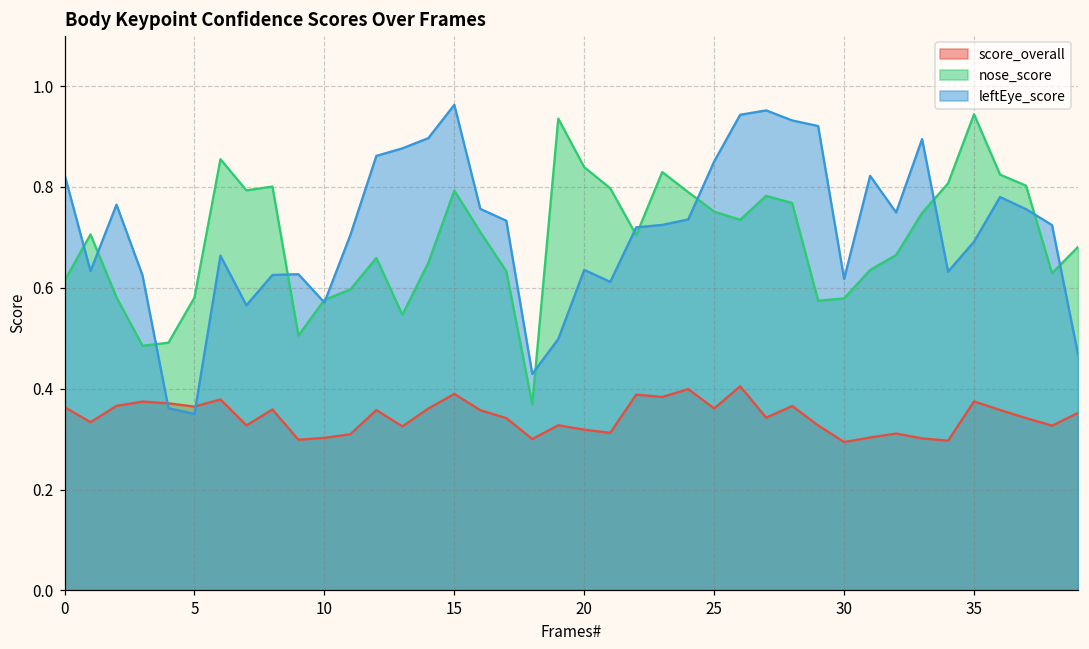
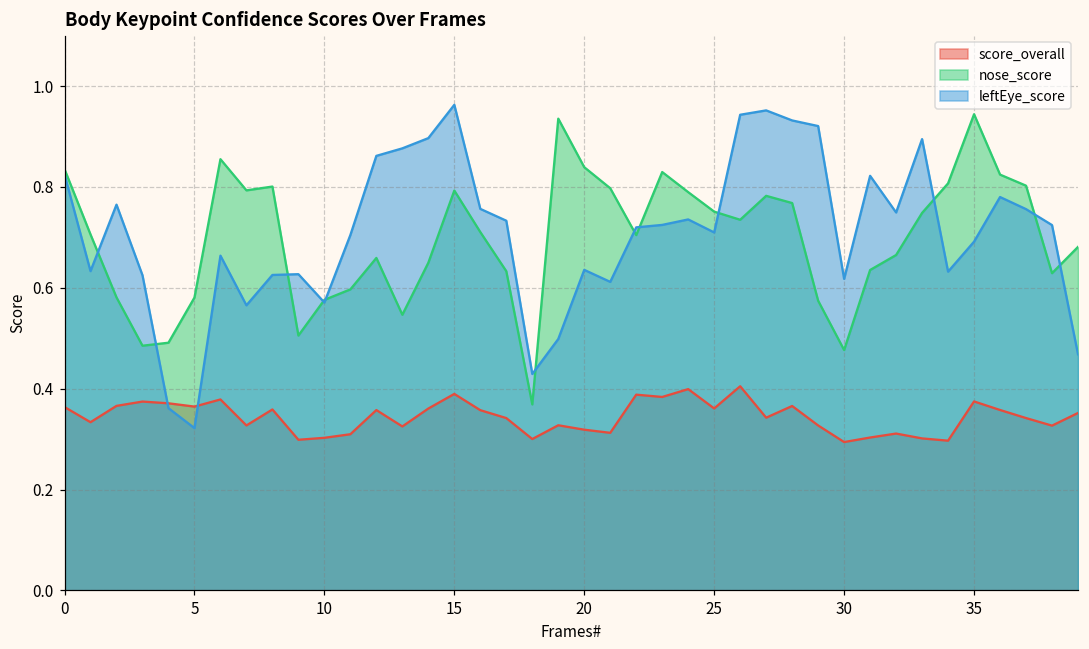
nose_score, 0: 0.61 -> 0.84
leftEye_score, 5: 0.35 -> 0.32
leftEye_score, 25: 0.85 -> 0.71
nose_score, 30: 0.58 -> 0.48
